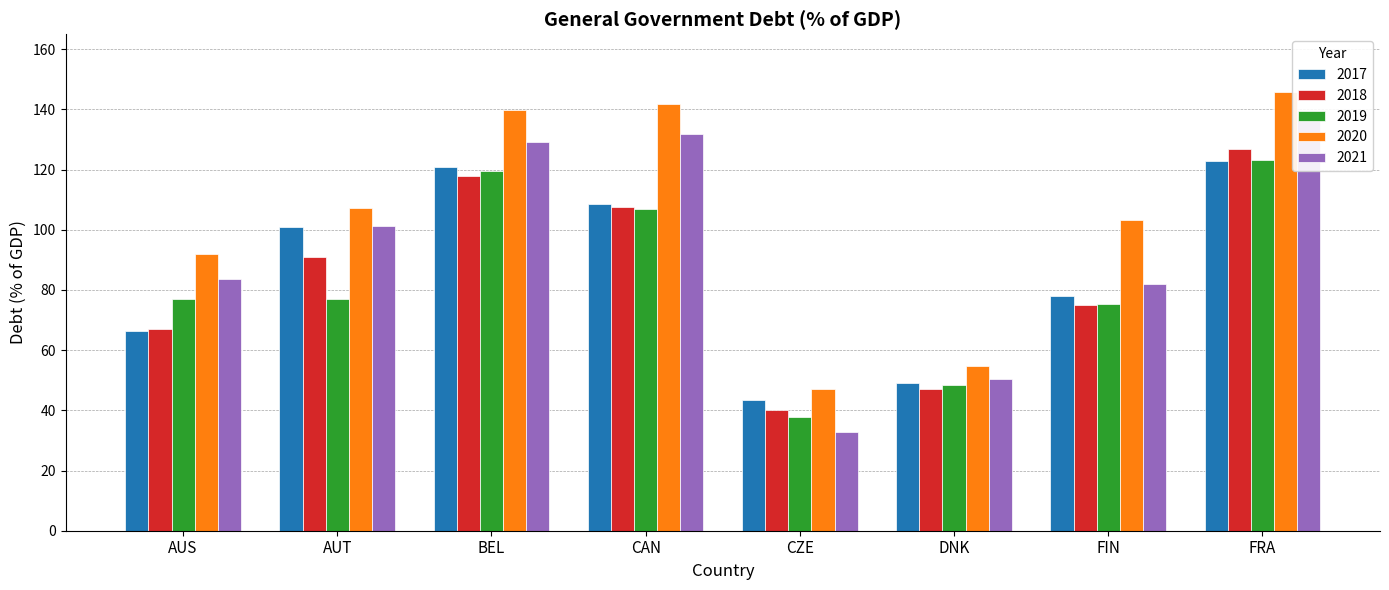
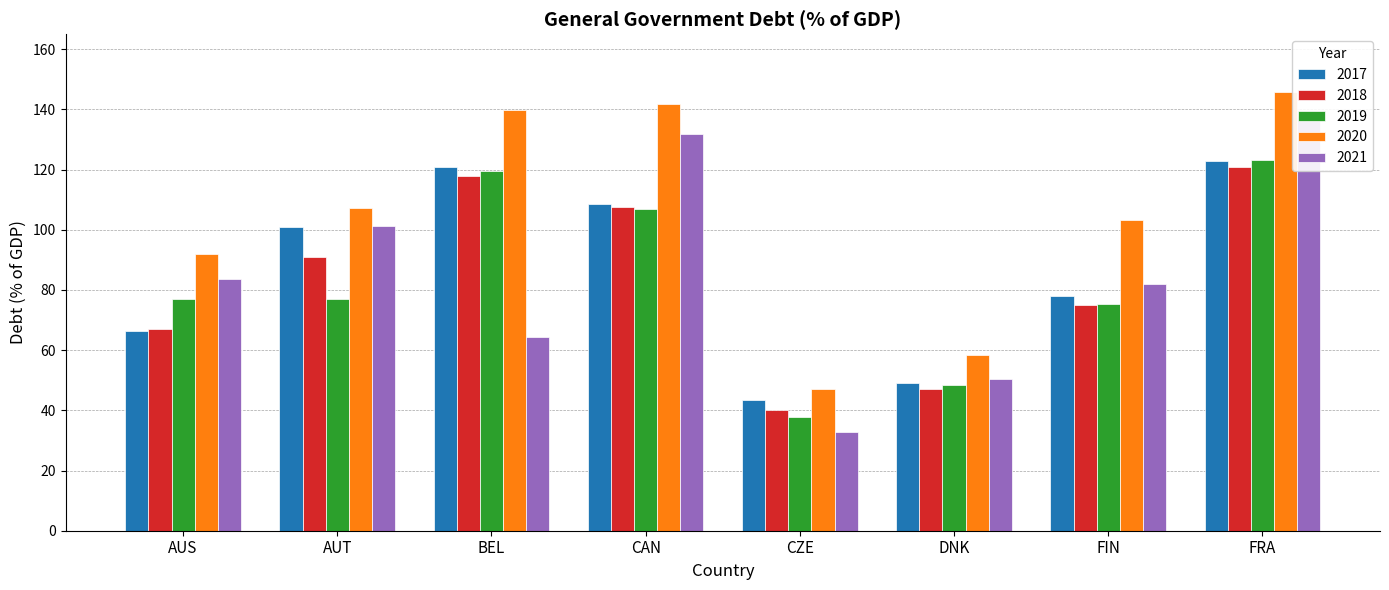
2021, BEL: 129 -> 64
2020, DNK: 55 -> 58
2018, FRA: 127 -> 121
